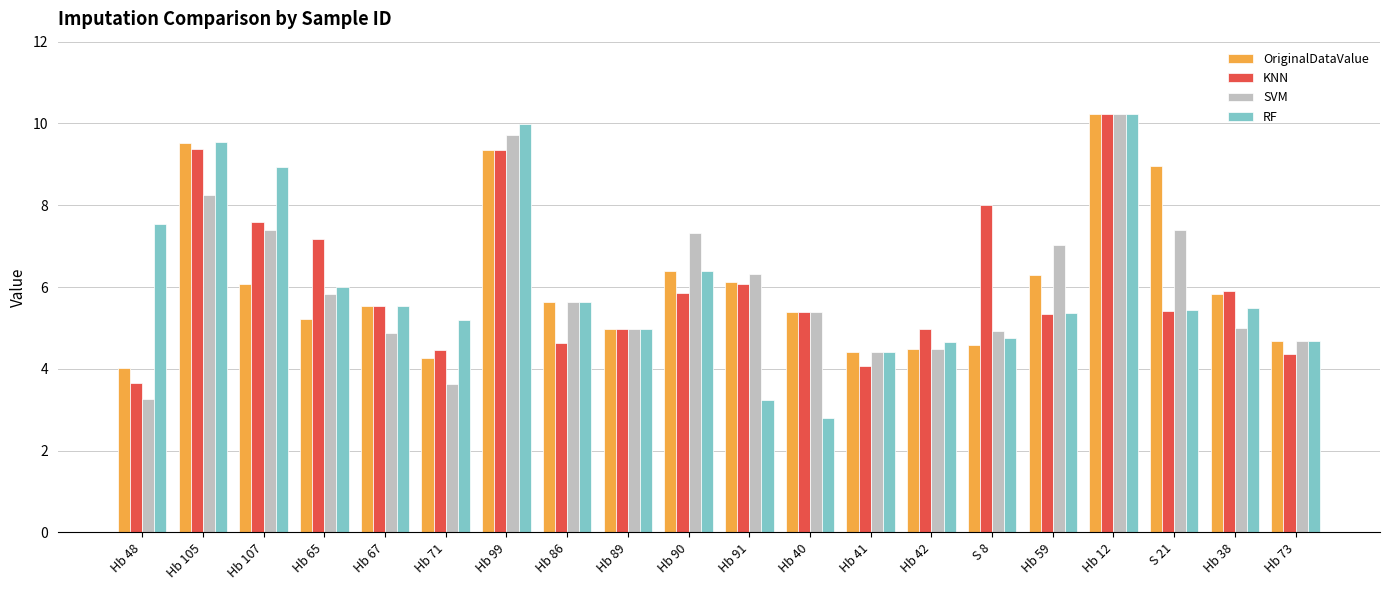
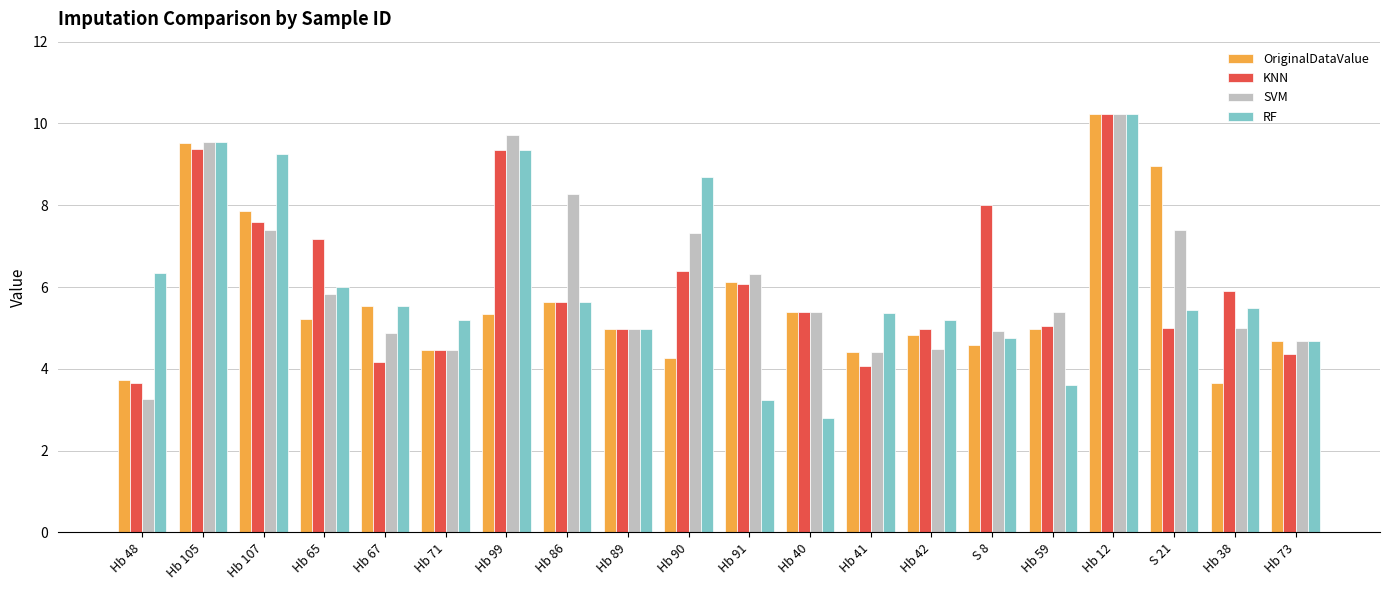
OriginalDataValue, Hb 48: 4.0 -> 3.7
RF, Hb 48: 7.5 -> 6.3
SVM, Hb 105: 8.2 -> 9.5
OriginalDataValue, Hb 107: 6.1 -> 7.9
RF, Hb 107: 8.9 -> 9.3
KNN, Hb 67: 5.5 -> 4.2
OriginalDataValue, Hb 71: 4.3 -> 4.5
SVM, Hb 71: 3.6 -> 4.5
OriginalDataValue, Hb 99: 9.4 -> 5.3
RF, Hb 99: 10.0 -> 9.4
KNN, Hb 86: 4.6 -> 5.6
SVM, Hb 86: 5.6 -> 8.3
OriginalDataValue, Hb 90: 6.4 -> 4.3
KNN, Hb 90: 5.9 -> 6.4
RF, Hb 90: 6.4 -> 8.7
RF, Hb 41: 4.4 -> 5.4
OriginalDataValue, Hb 42: 4.5 -> 4.8
RF, Hb 42: 4.6 -> 5.2
OriginalDataValue, Hb 59: 6.3 -> 5.0
KNN, Hb 59: 5.3 -> 5.1
SVM, Hb 59: 7.0 -> 5.4
RF, Hb 59: 5.4 -> 3.6
KNN, S 21: 5.4 -> 5.0
OriginalDataValue, Hb 38: 5.8 -> 3.7
